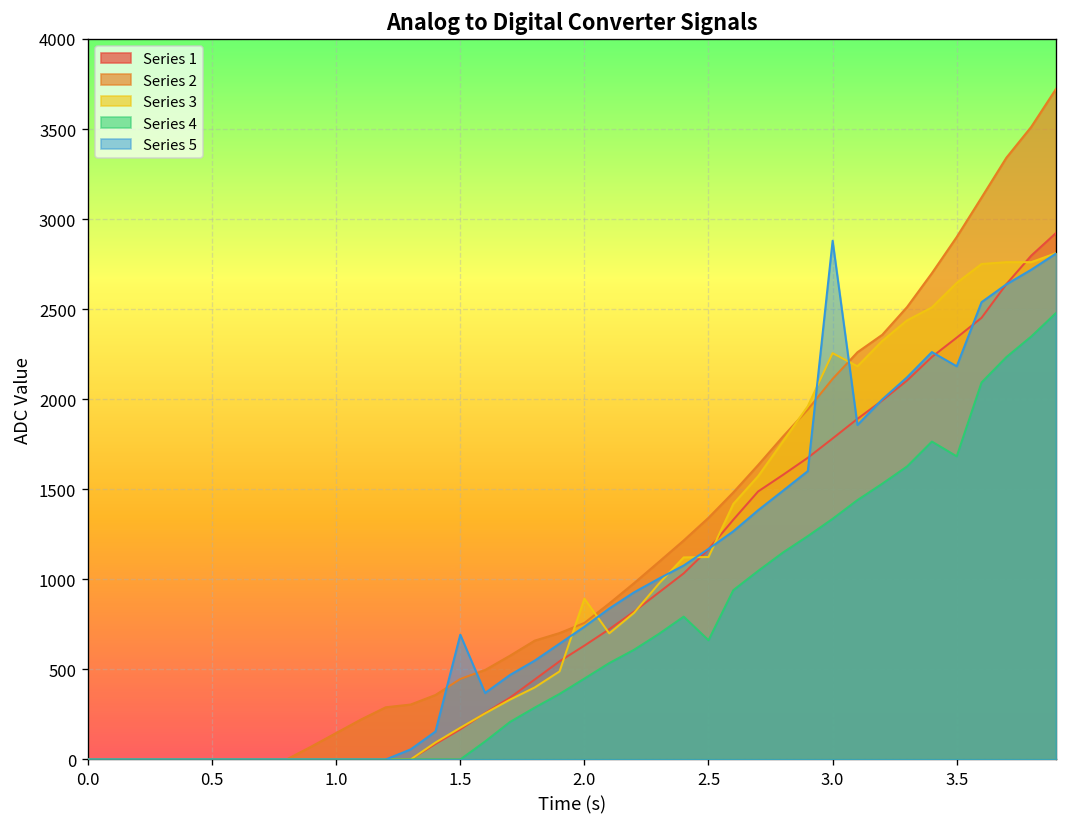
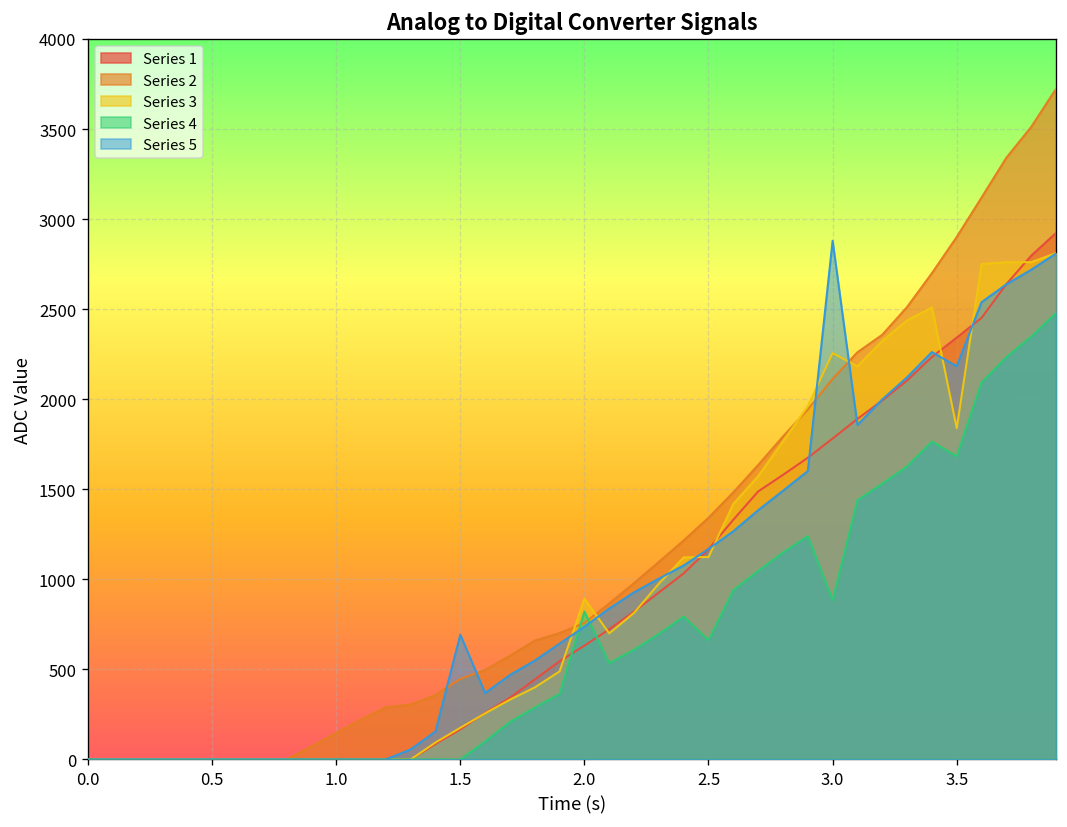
Series 4, 2.0: 450 -> 820
Series 4, 3.0: 1340 -> 890
Series 3, 3.5: 2650 -> 1840
